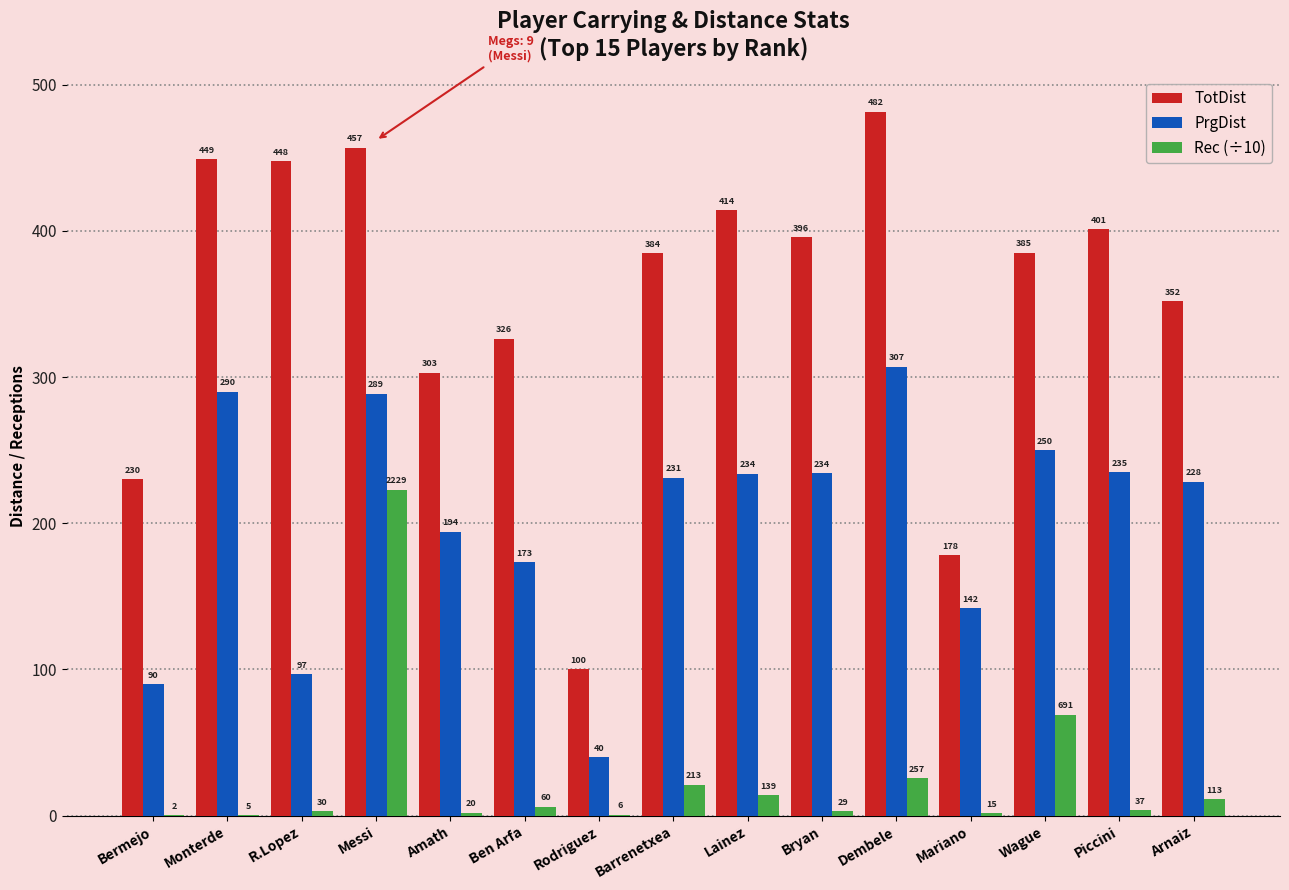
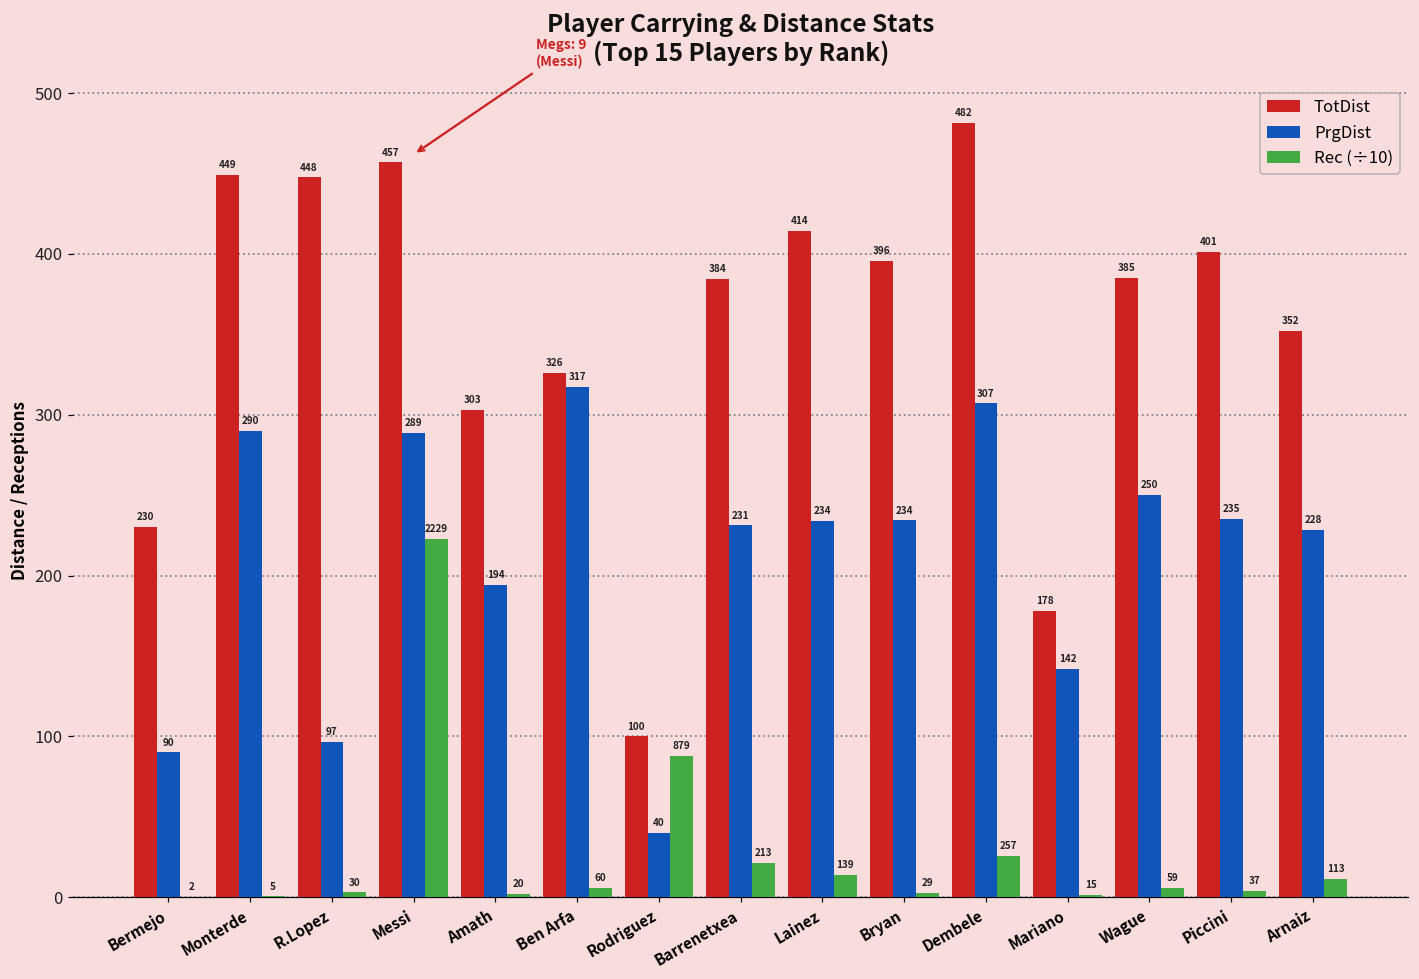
PrgDist, Ben Arfa: 173 -> 317
Rec (÷10), Rodriguez: 6 -> 879
Rec (÷10), Wague: 691 -> 59
